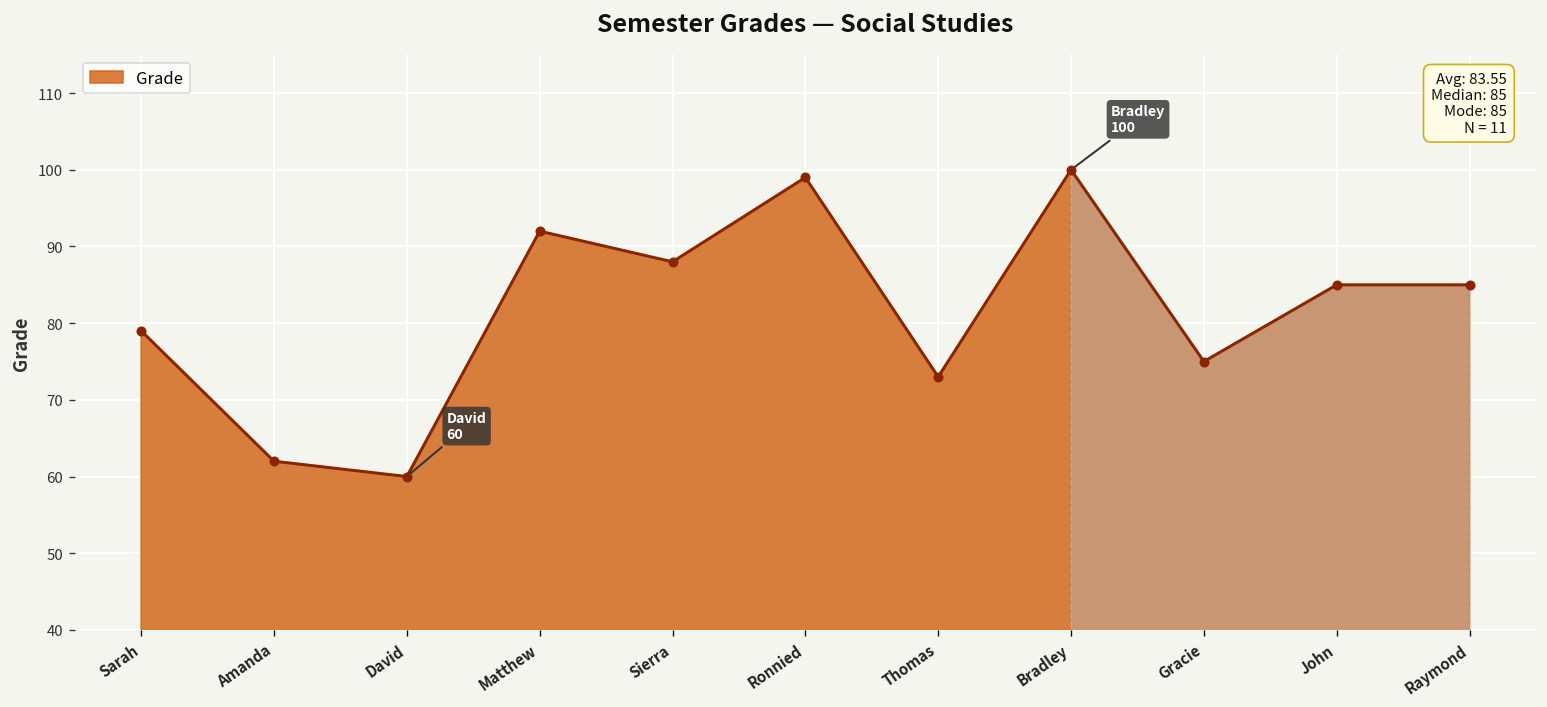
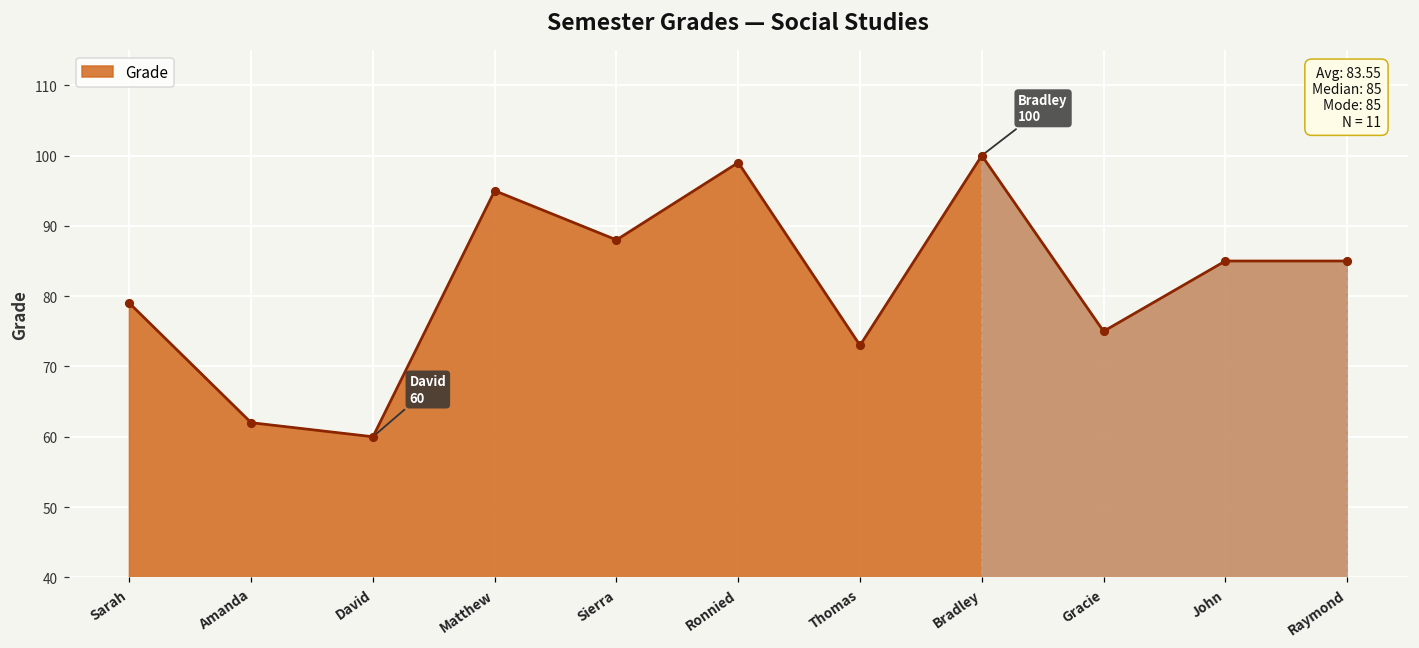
Grade, Matthew: 92 -> 95
